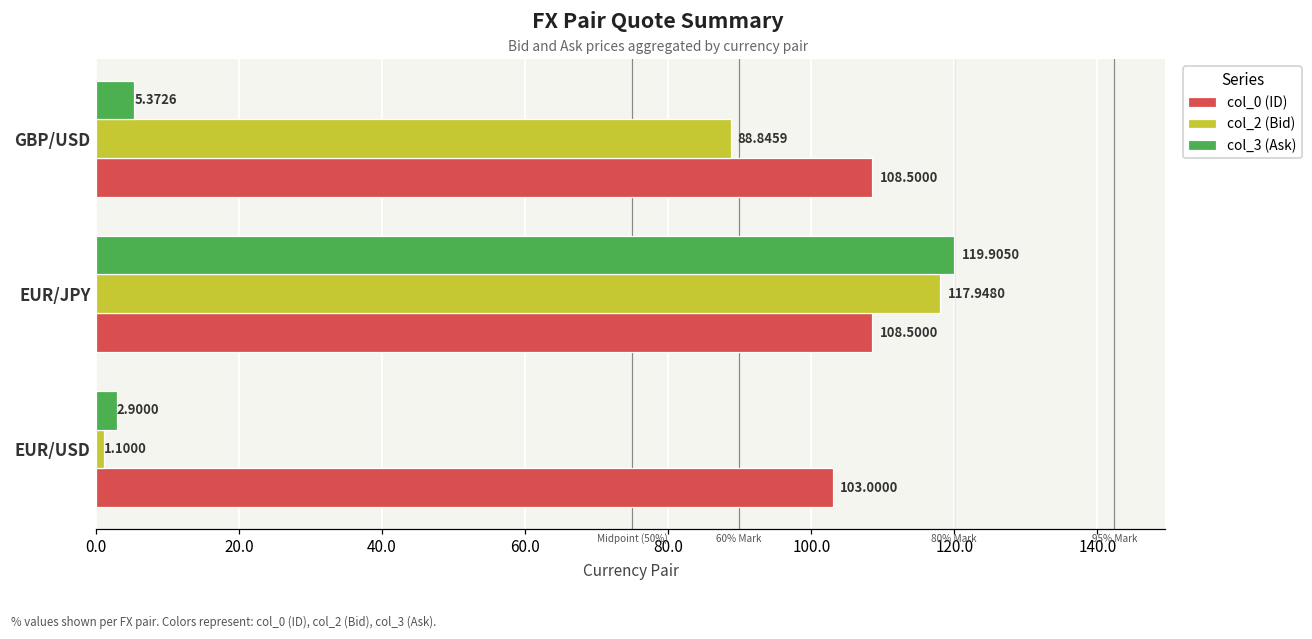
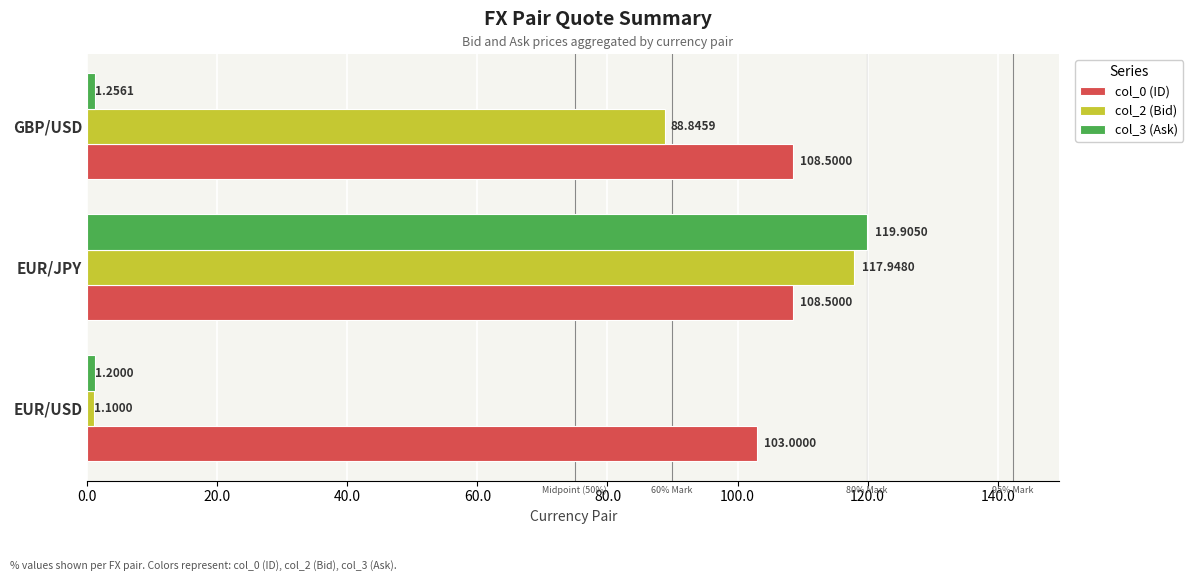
col_3 (Ask), GBP/USD: 5.3726 -> 1.2561
col_3 (Ask), EUR/USD: 2.9000 -> 1.2000
